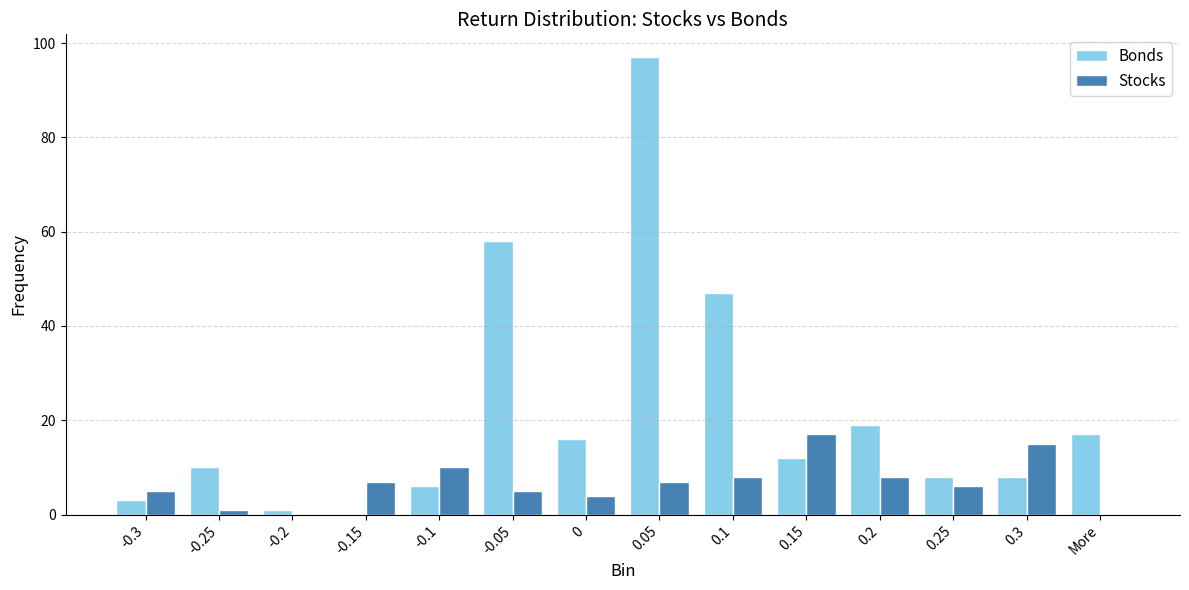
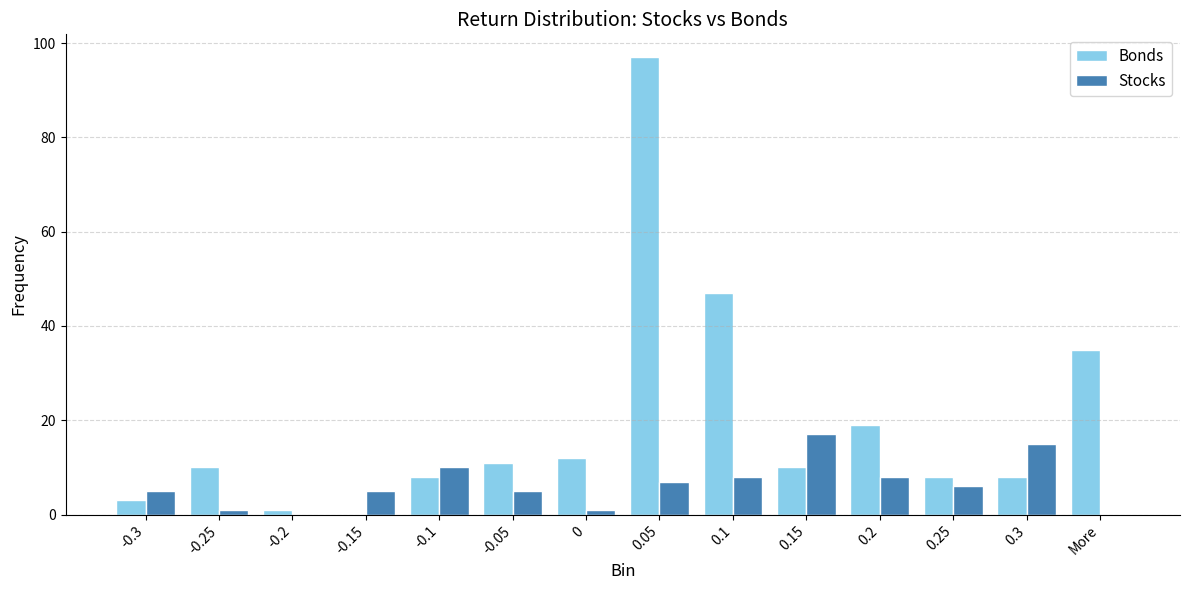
Stocks, -0.15: 7 -> 5
Bonds, -0.1: 6 -> 8
Bonds, -0.05: 58 -> 11
Bonds, 0: 16 -> 12
Stocks, 0: 4 -> 1
Bonds, 0.15: 12 -> 10
Bonds, More: 17 -> 35
